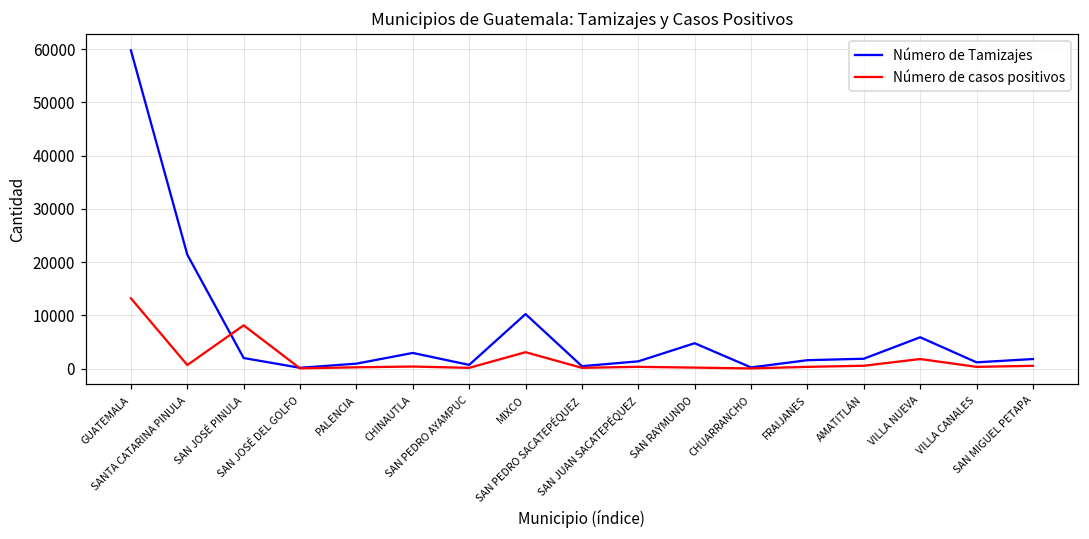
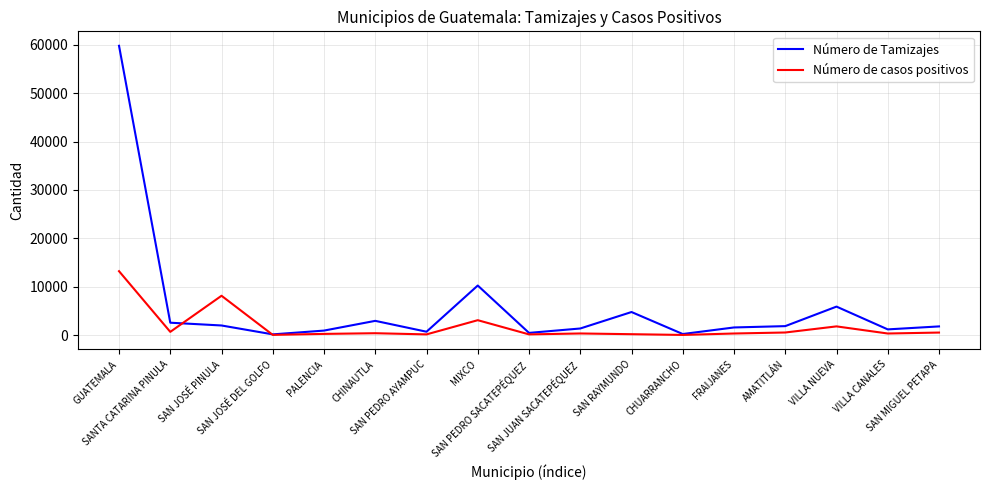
Número de Tamizajes, SANTA CATARINA PINULA: 21000 -> 3000
